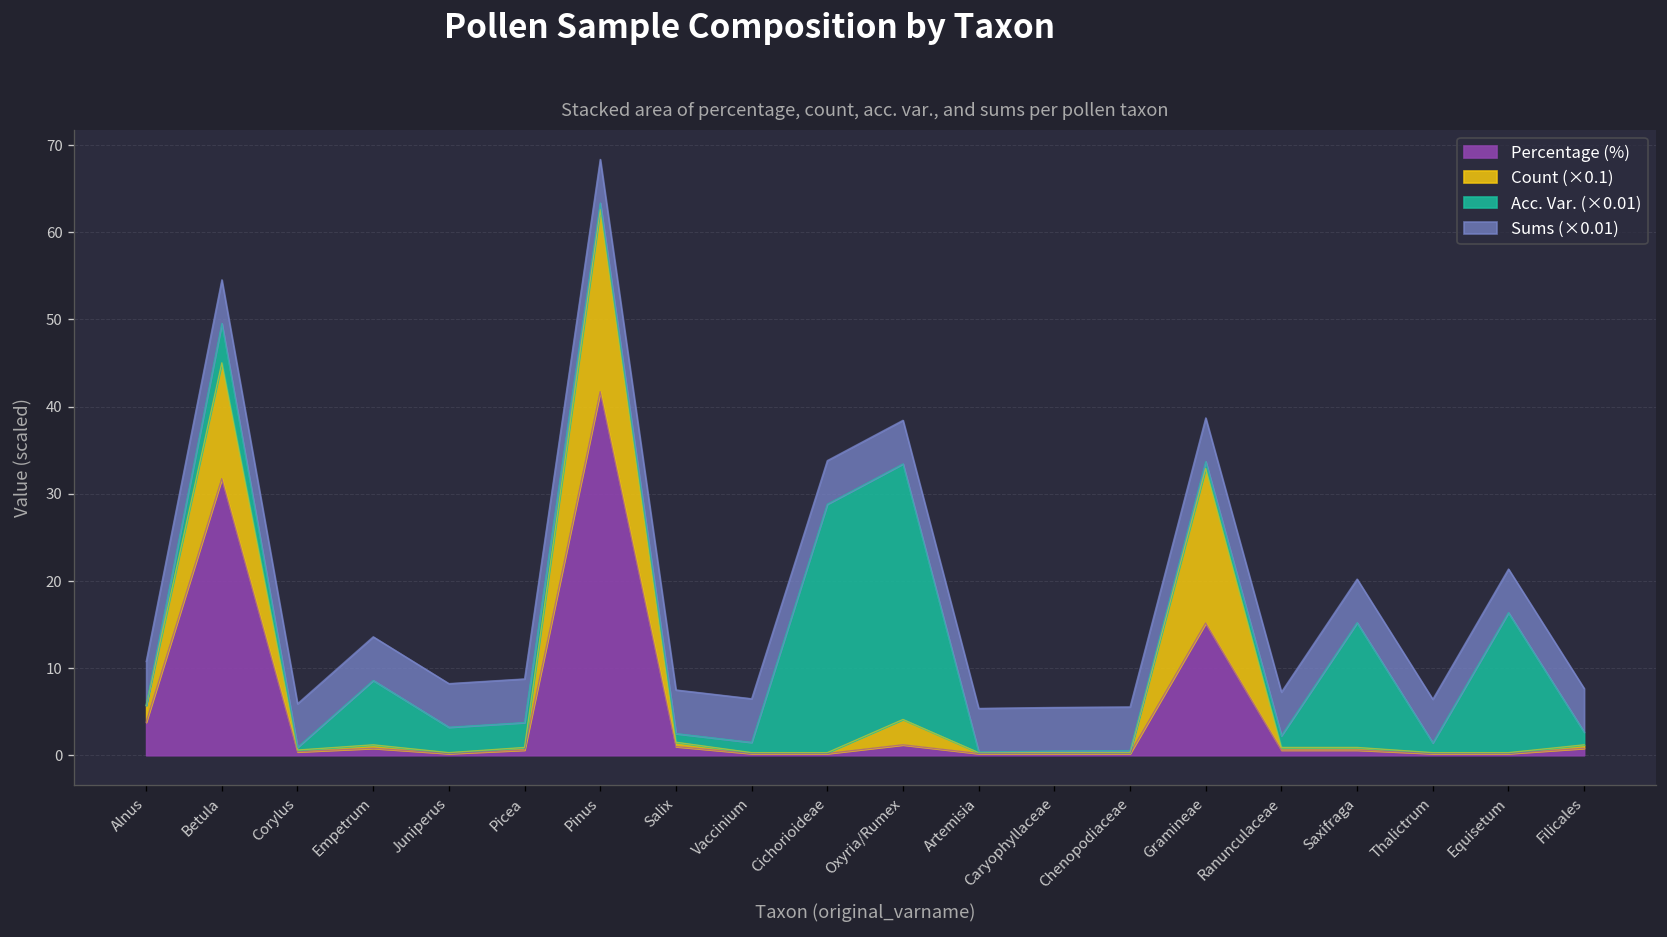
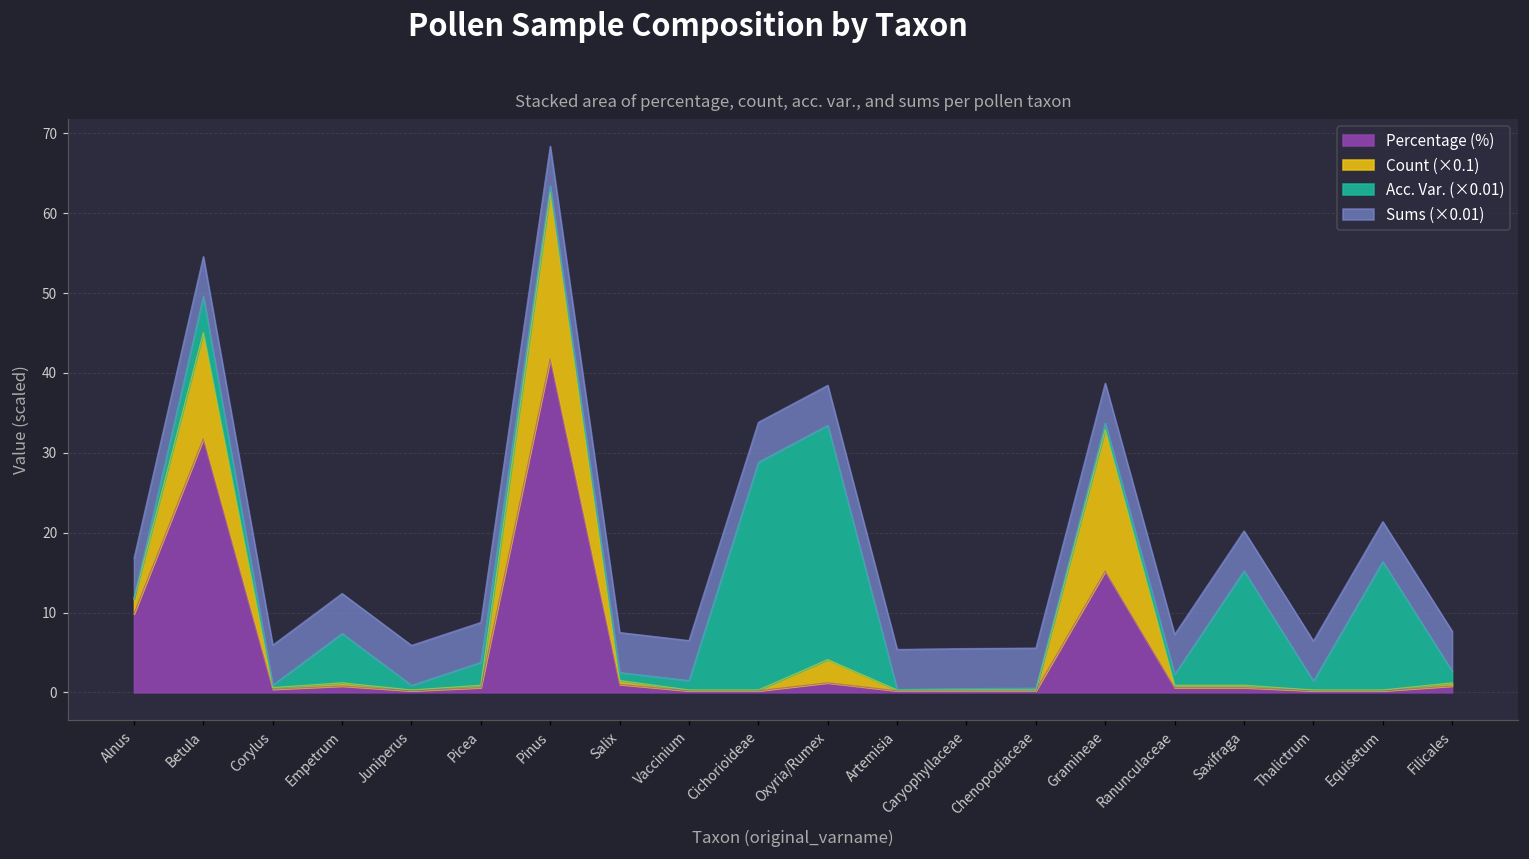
Percentage (%), Alnus: 4 -> 10
Acc. Var. (×0.01), Empetrum: 7 -> 6
Acc. Var. (×0.01), Juniperus: 3 -> 1
